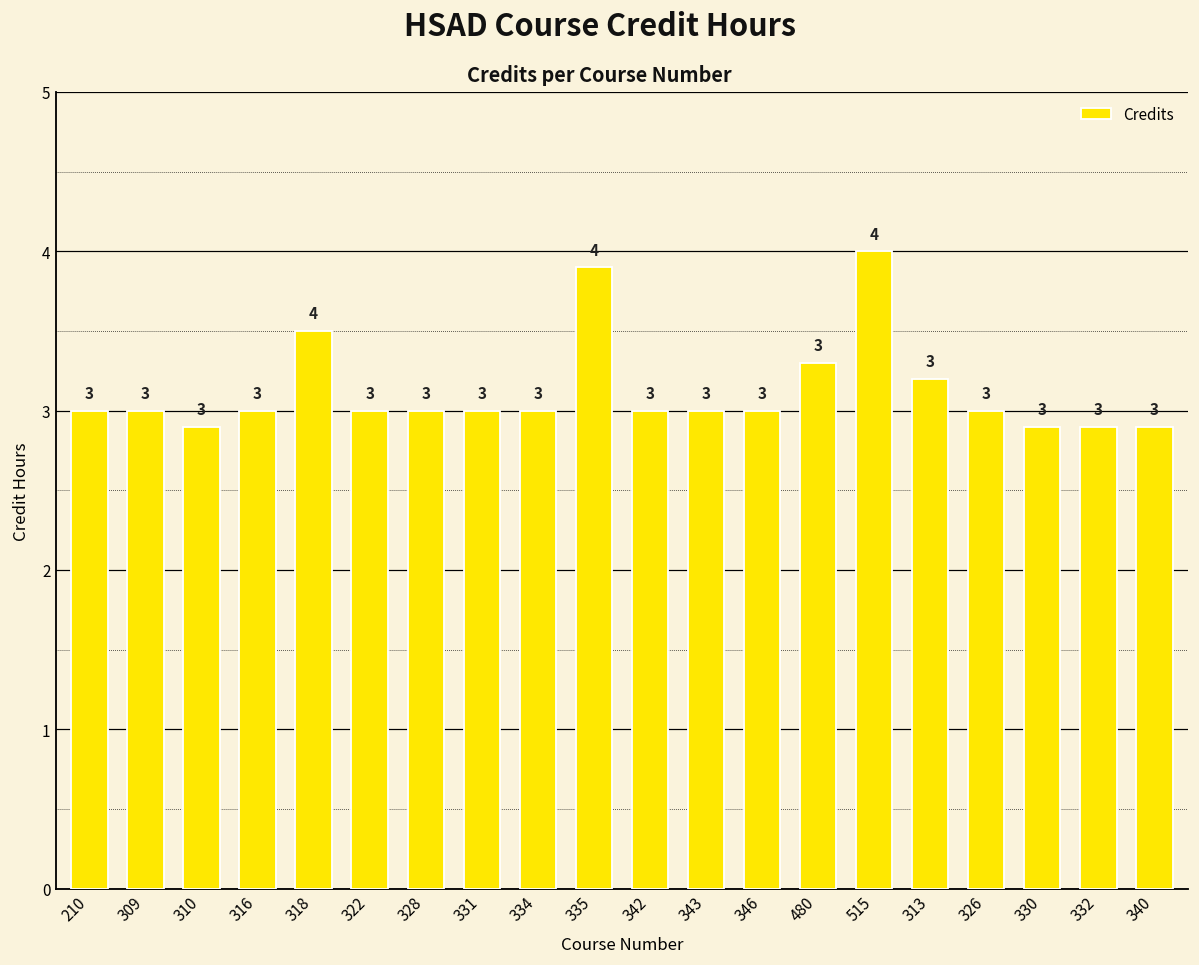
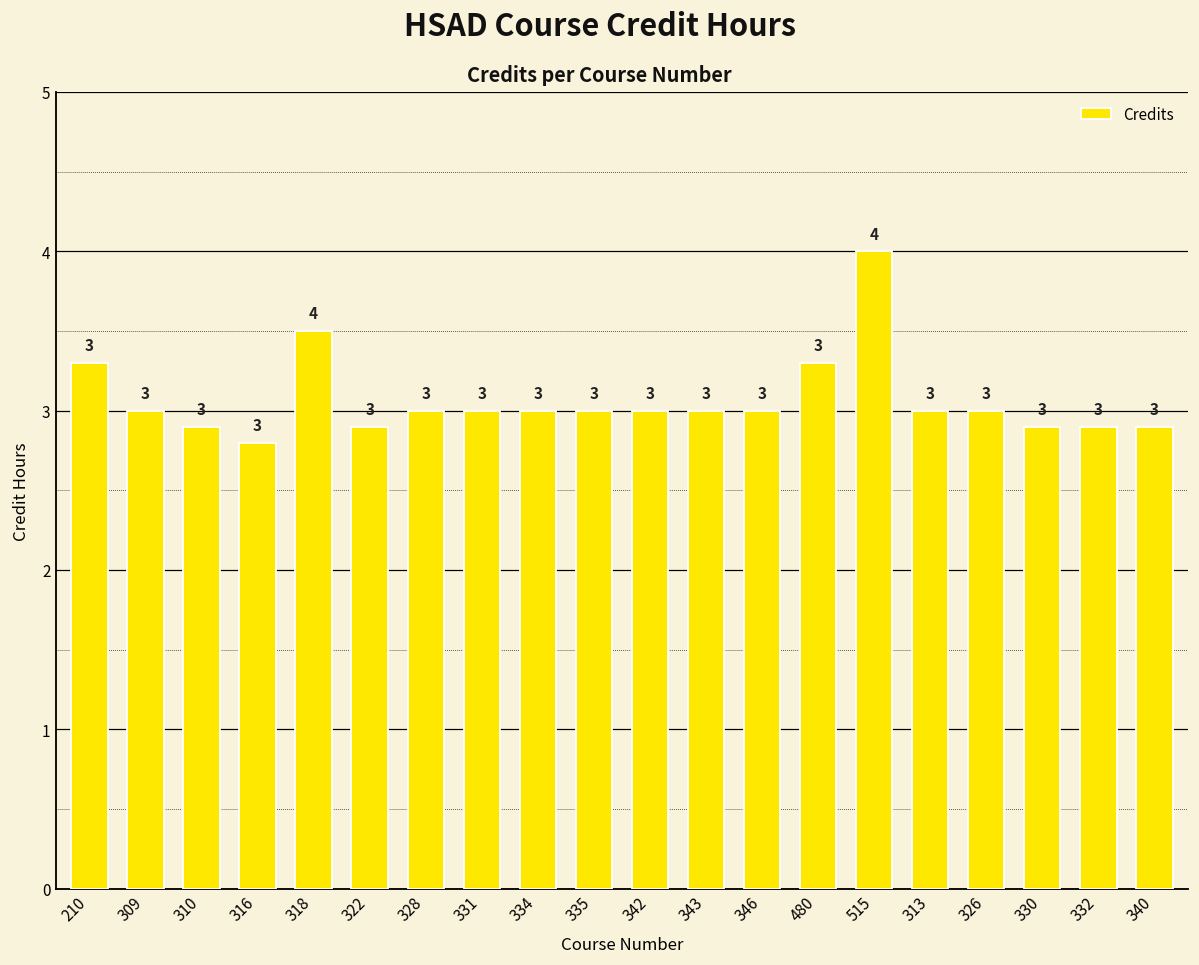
210: 3.0 -> 3.3
316: 3.0 -> 2.8
322: 3.0 -> 2.9
335: 4 -> 3
313: 3.2 -> 3.0
